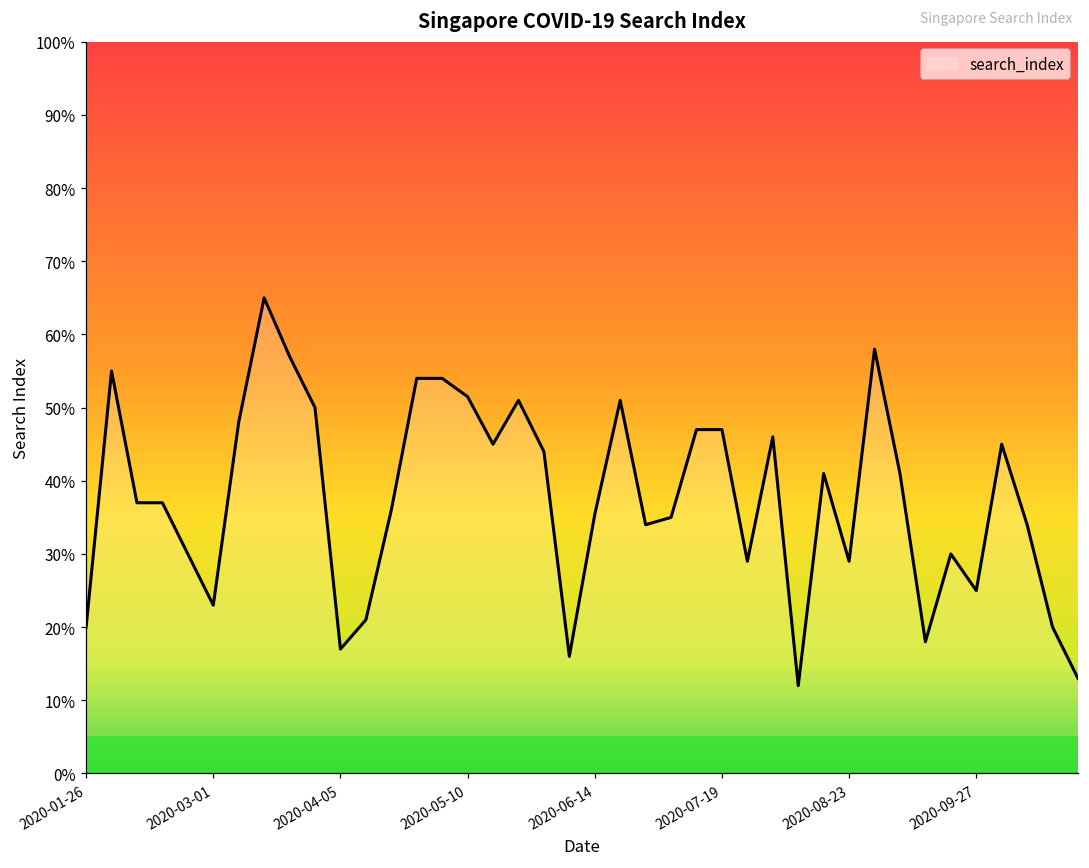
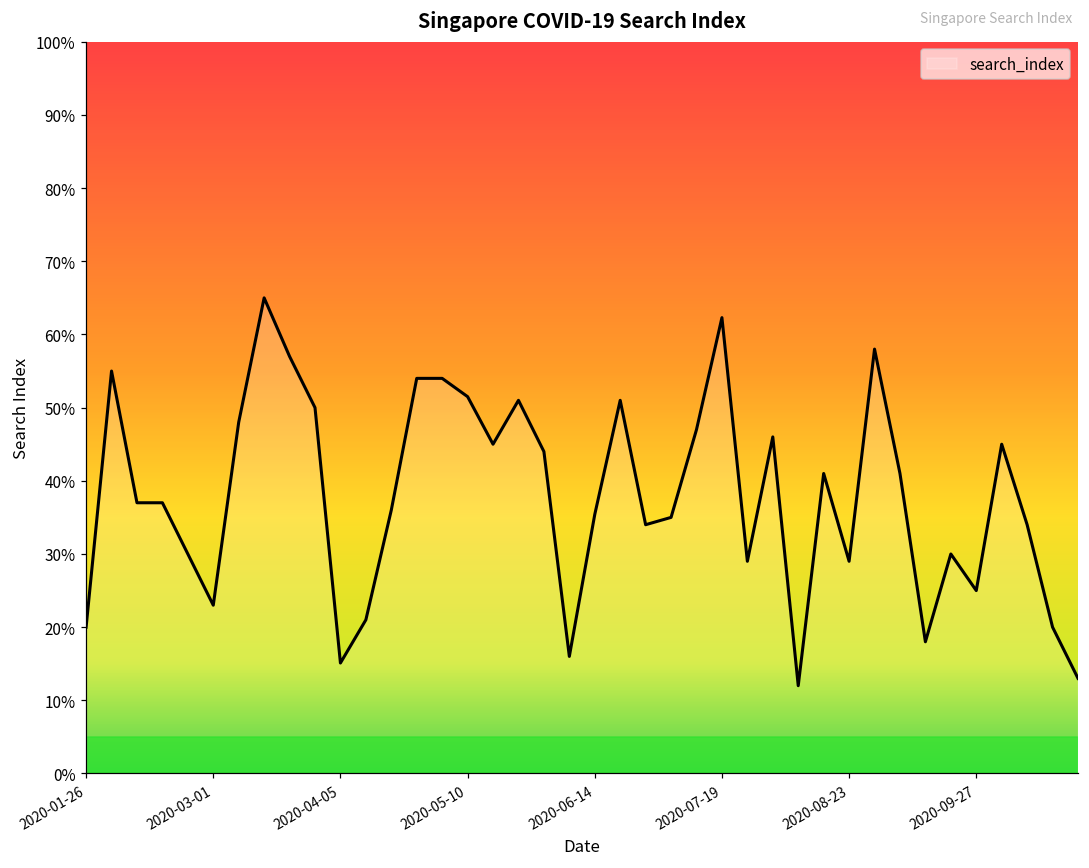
2020-04-05: 17% -> 15%
2020-07-19: 47% -> 62%
